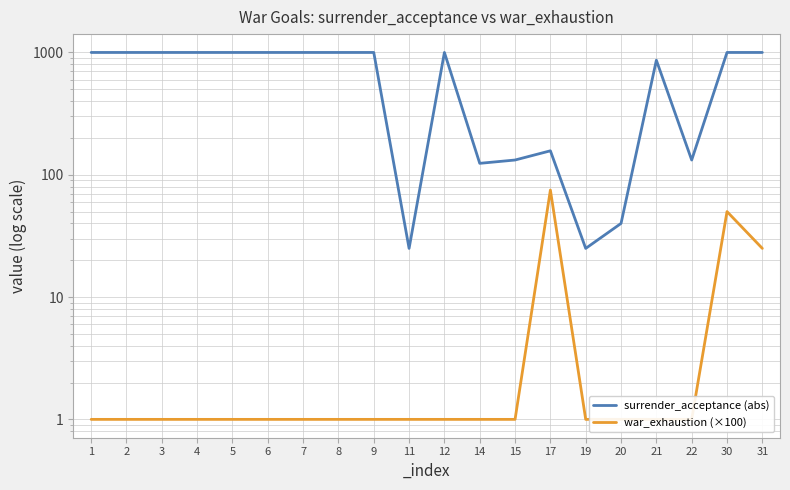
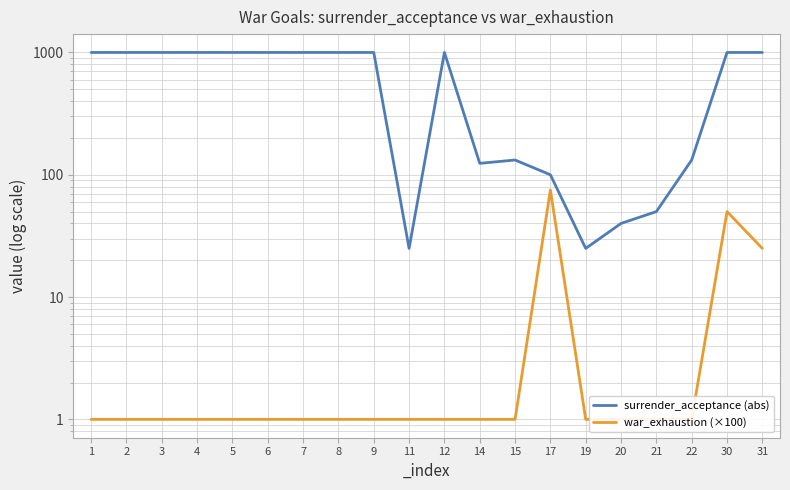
surrender_acceptance (abs), 17: 160 -> 100
surrender_acceptance (abs), 21: 900 -> 50
